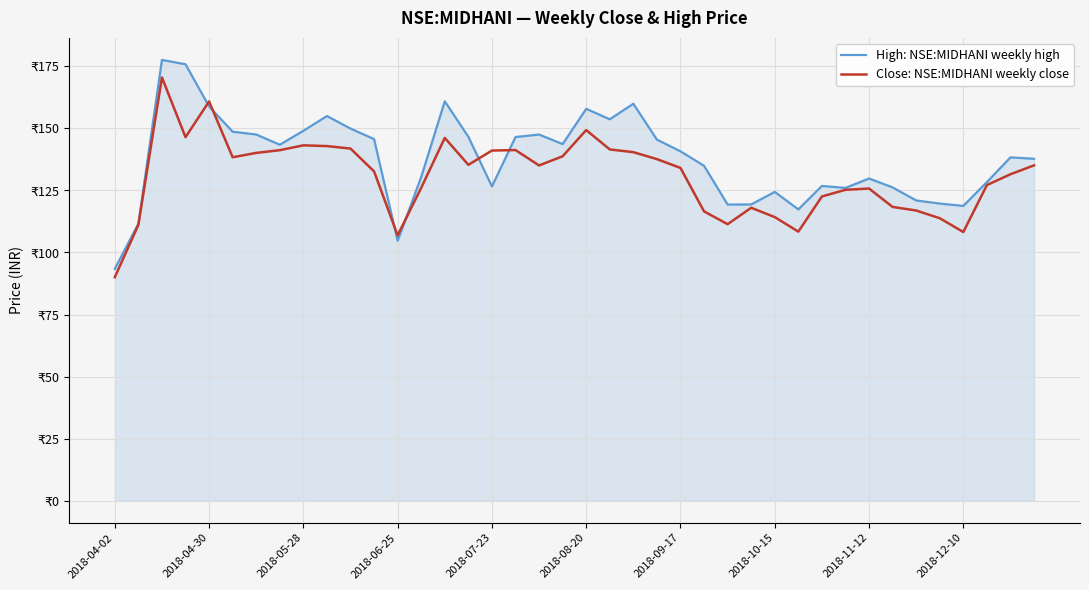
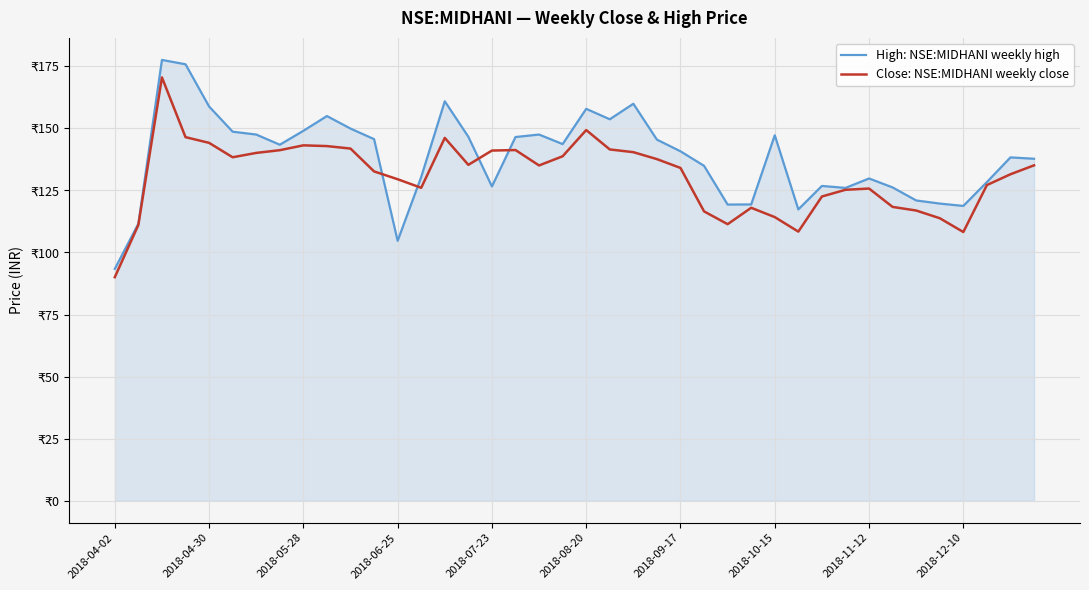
Close: NSE:MIDHANI weekly close, 2018-04-30: ₹161 -> ₹144
Close: NSE:MIDHANI weekly close, 2018-06-25: ₹107 -> ₹130
High: NSE:MIDHANI weekly high, 2018-10-15: ₹124 -> ₹147
